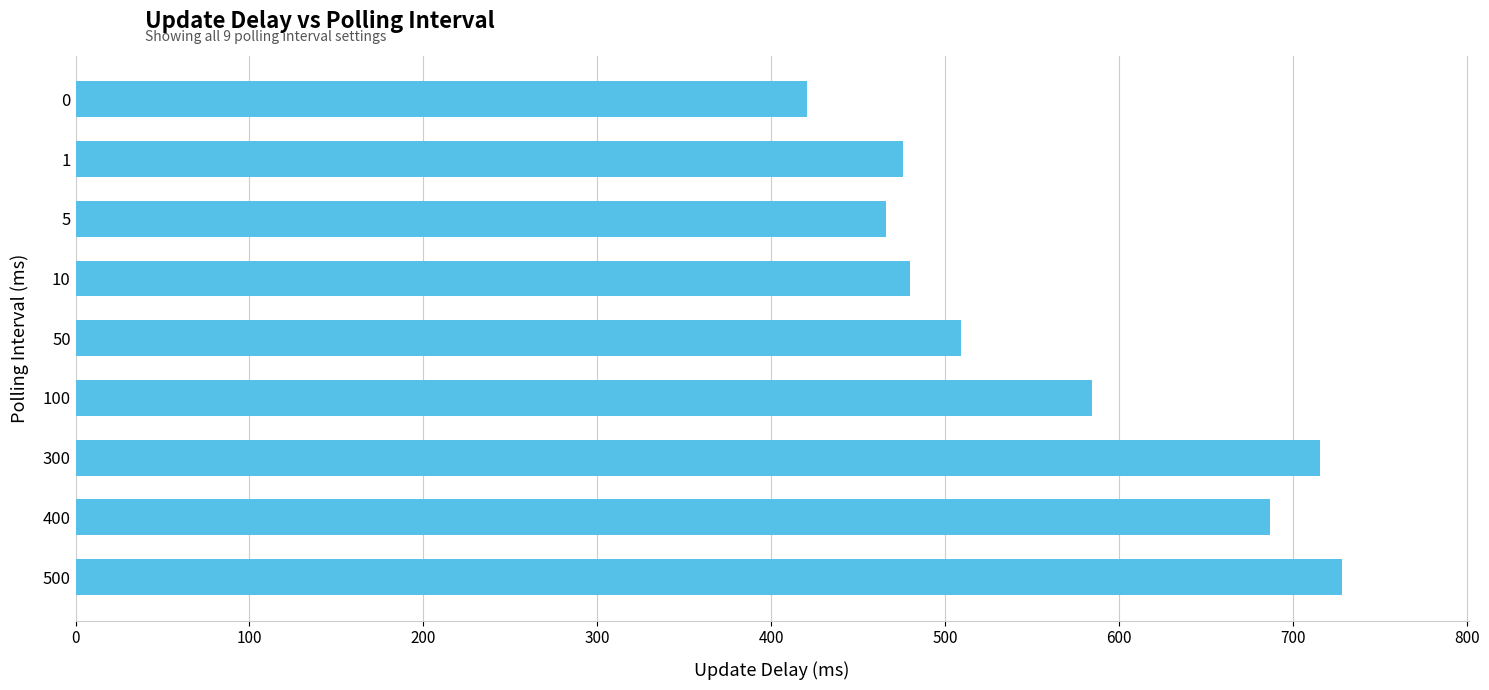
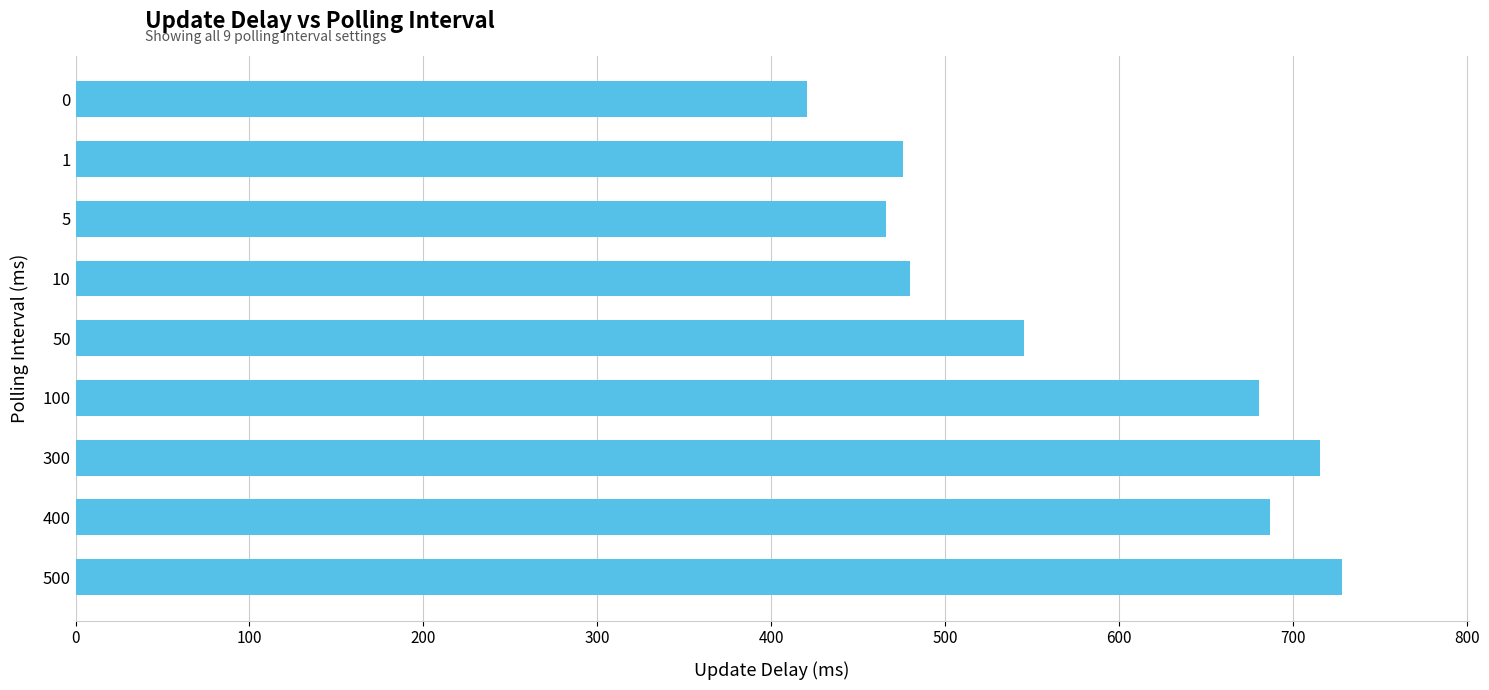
50: 509 -> 546
100: 585 -> 681
